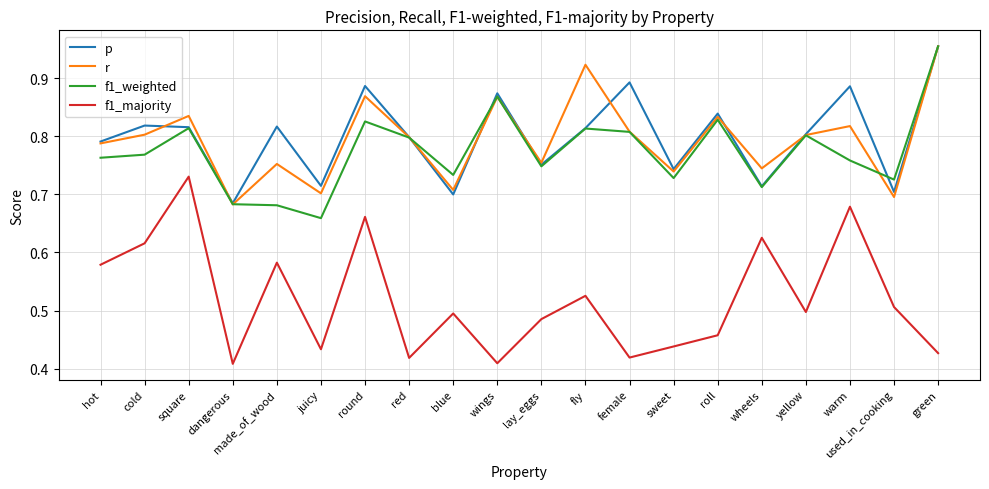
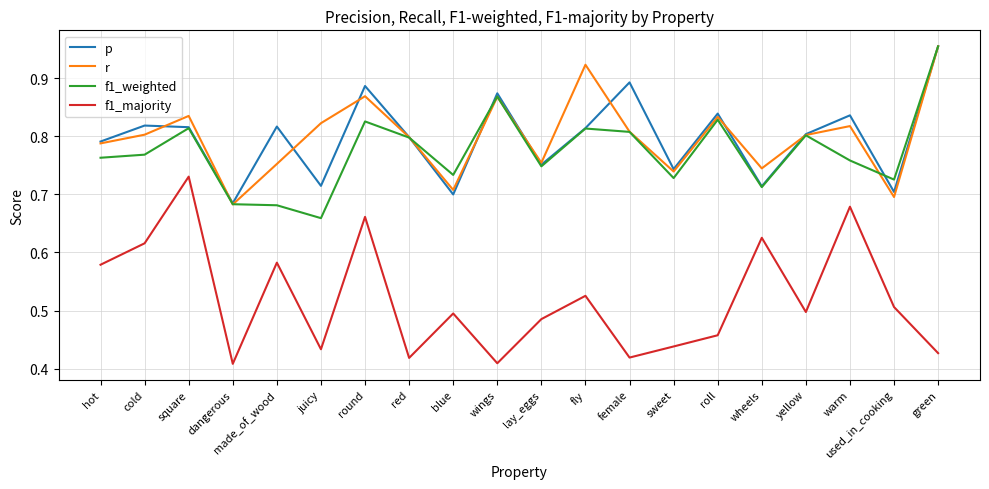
r, juicy: 0.70 -> 0.82
p, warm: 0.89 -> 0.84
